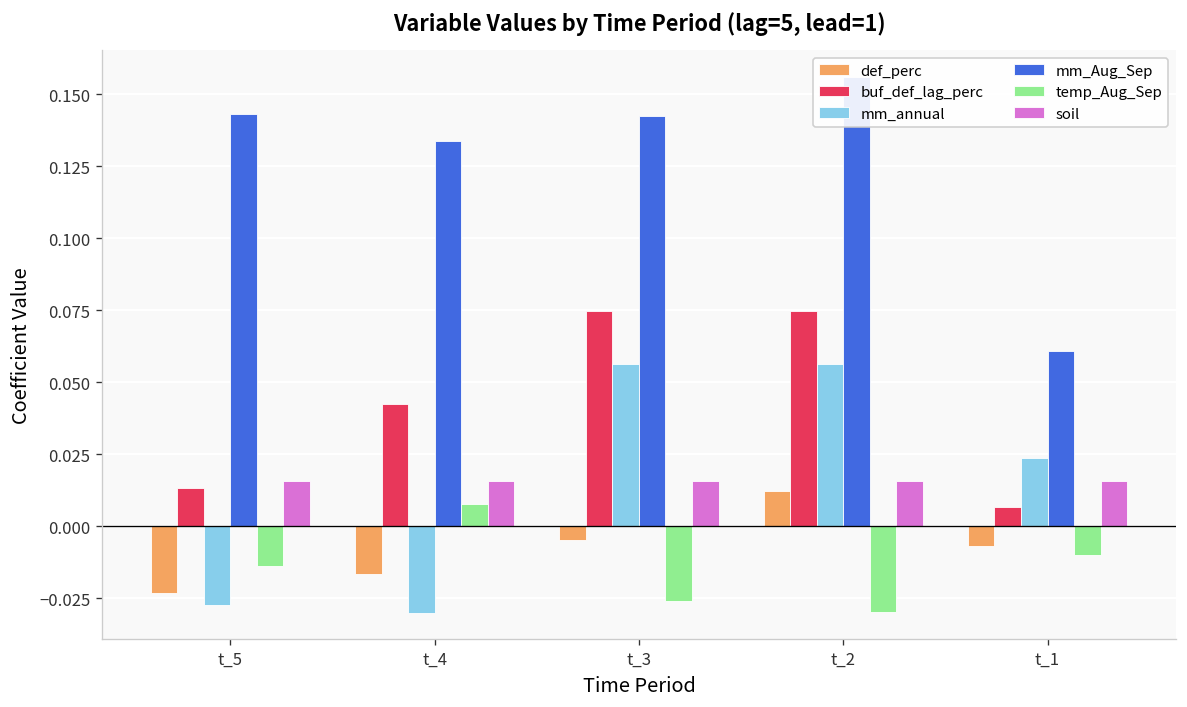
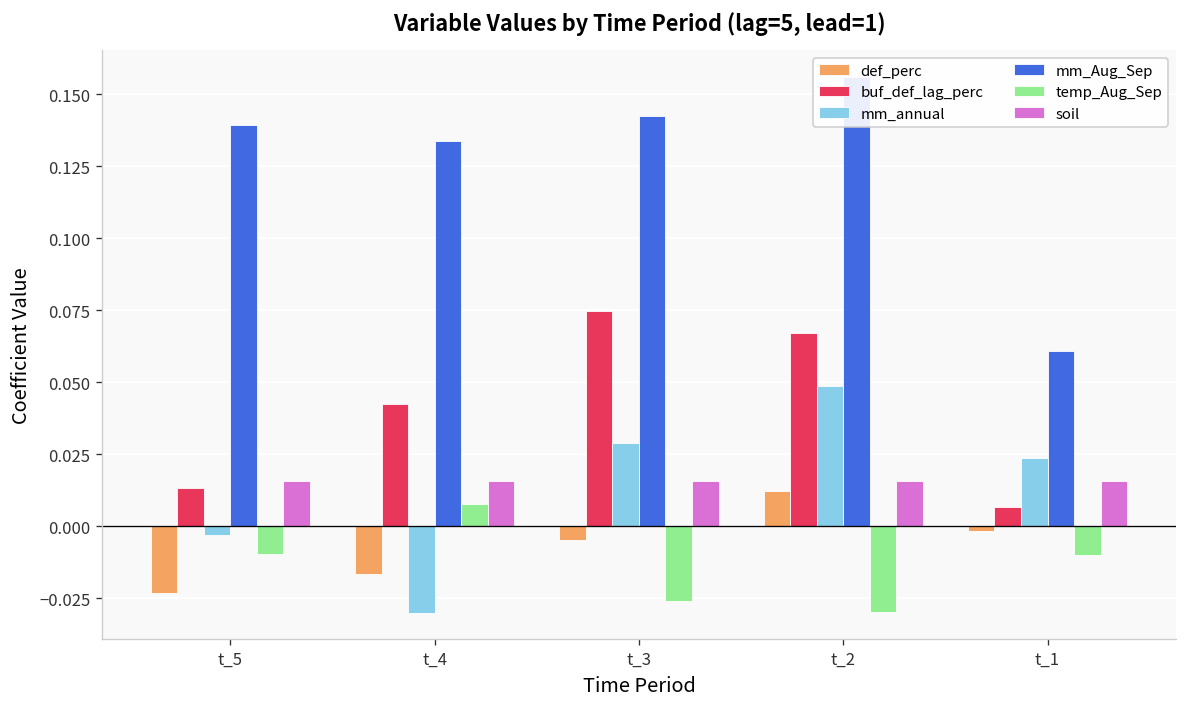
mm_annual, t_5: -0.027 -> -0.003
mm_Aug_Sep, t_5: 0.143 -> 0.139
temp_Aug_Sep, t_5: -0.014 -> -0.010
mm_annual, t_3: 0.056 -> 0.029
buf_def_lag_perc, t_2: 0.075 -> 0.067
mm_annual, t_2: 0.056 -> 0.049
def_perc, t_1: -0.007 -> -0.002
